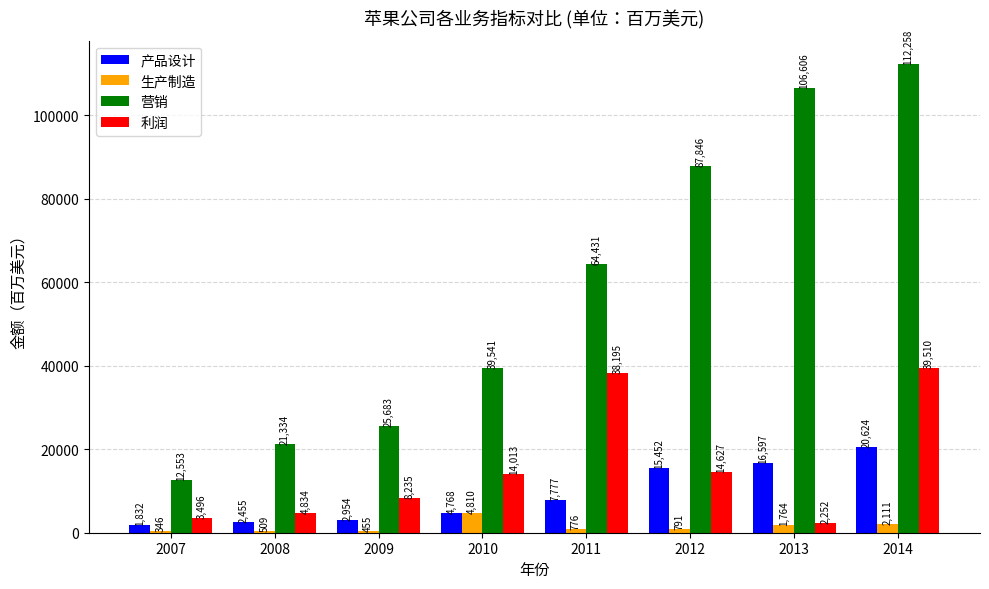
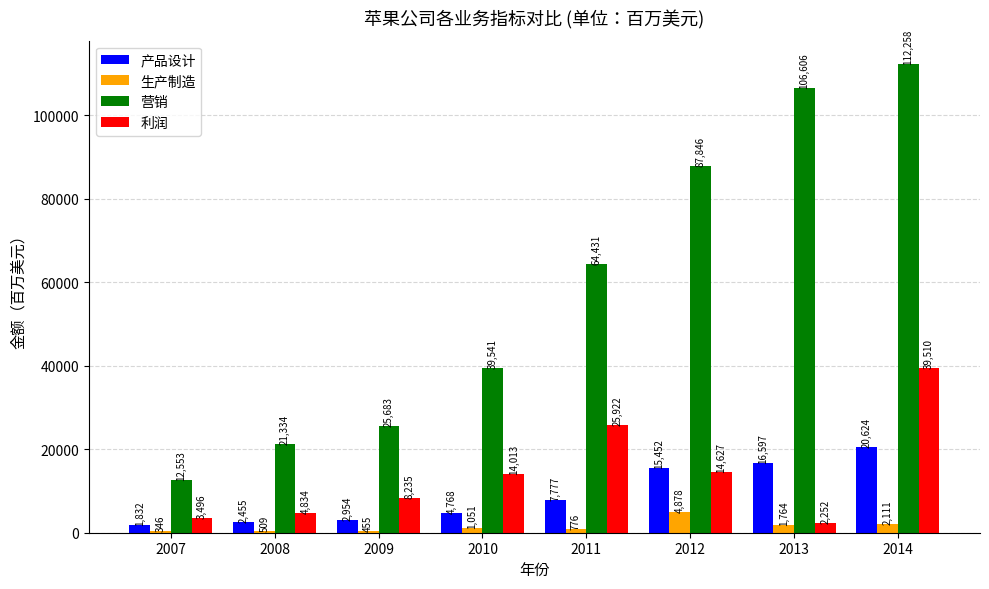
生产制造, 2010: 4,810 -> 1,051
利润, 2011: 38,195 -> 25,922
生产制造, 2012: 791 -> 4,878
